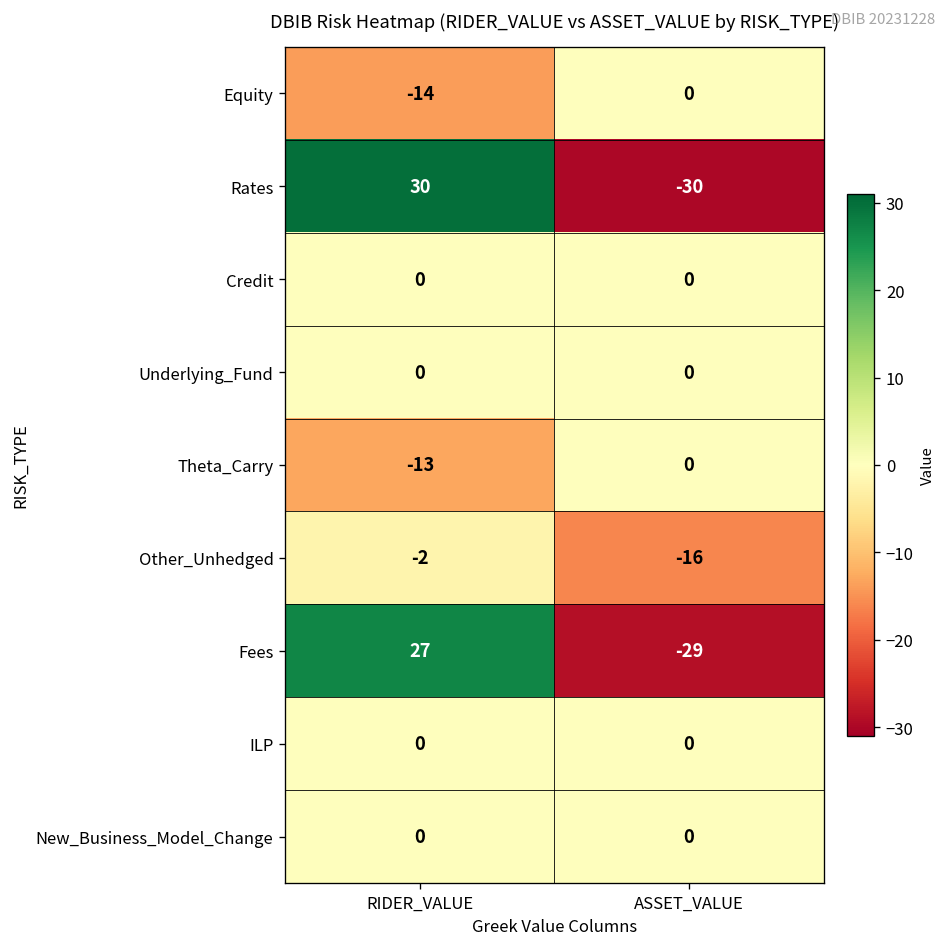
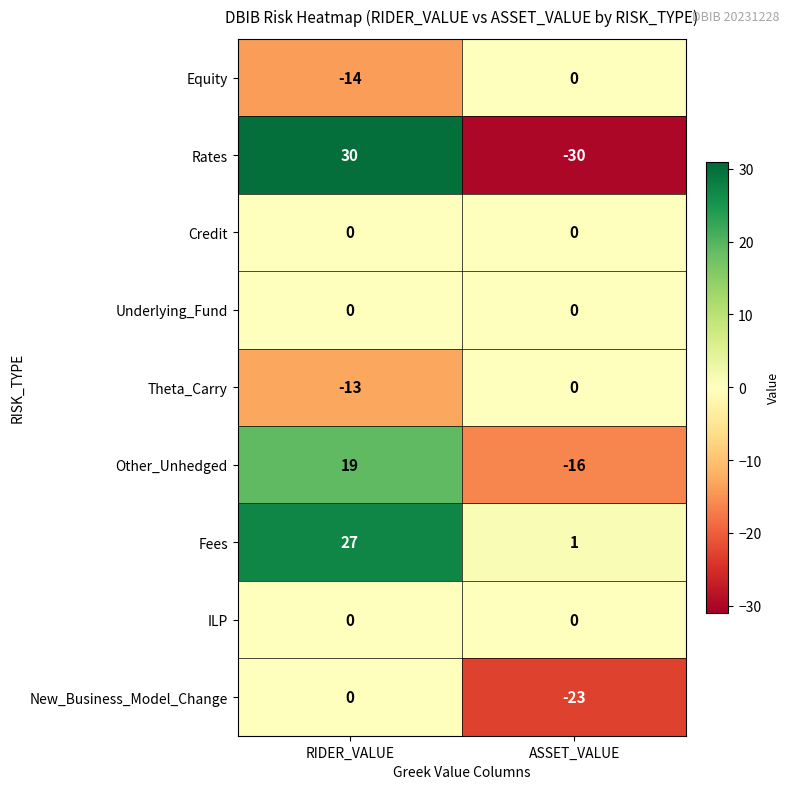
Other_Unhedged, RIDER_VALUE: -2 -> 19
Fees, ASSET_VALUE: -29 -> 1
New_Business_Model_Change, ASSET_VALUE: 0 -> -23
